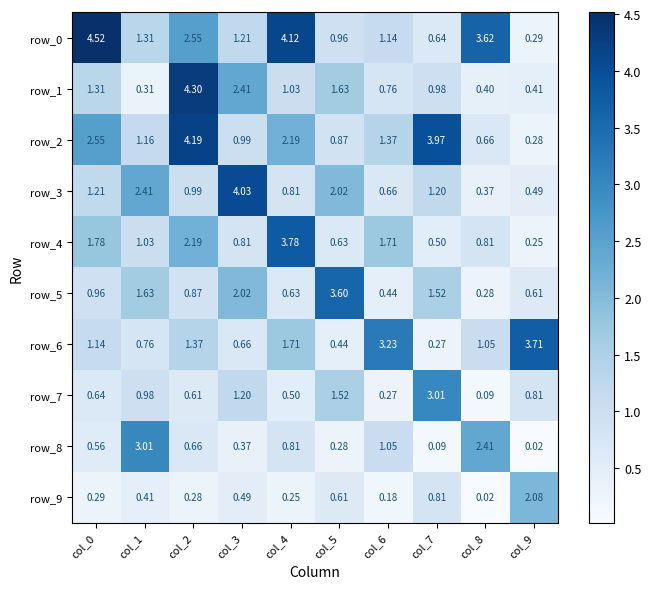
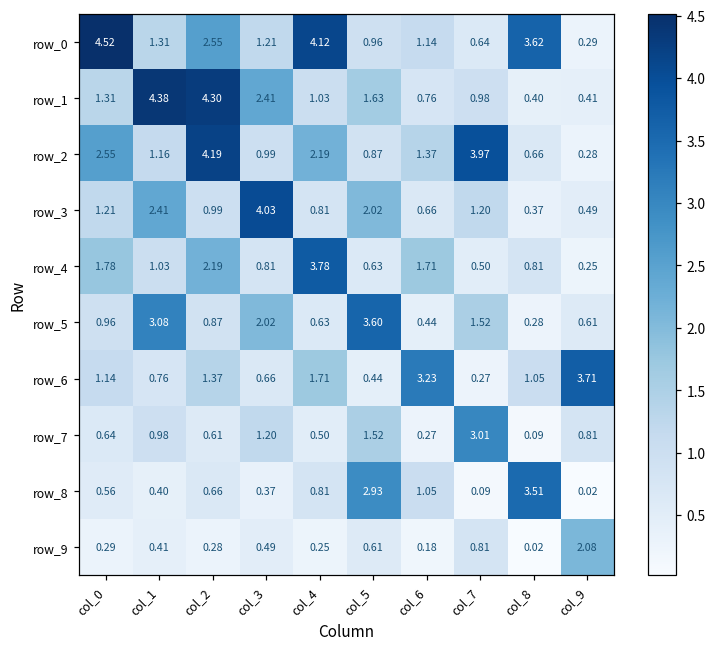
row_1, col_1: 0.31 -> 4.38
row_5, col_1: 1.63 -> 3.08
row_8, col_1: 3.01 -> 0.40
row_8, col_5: 0.28 -> 2.93
row_8, col_8: 2.41 -> 3.51
